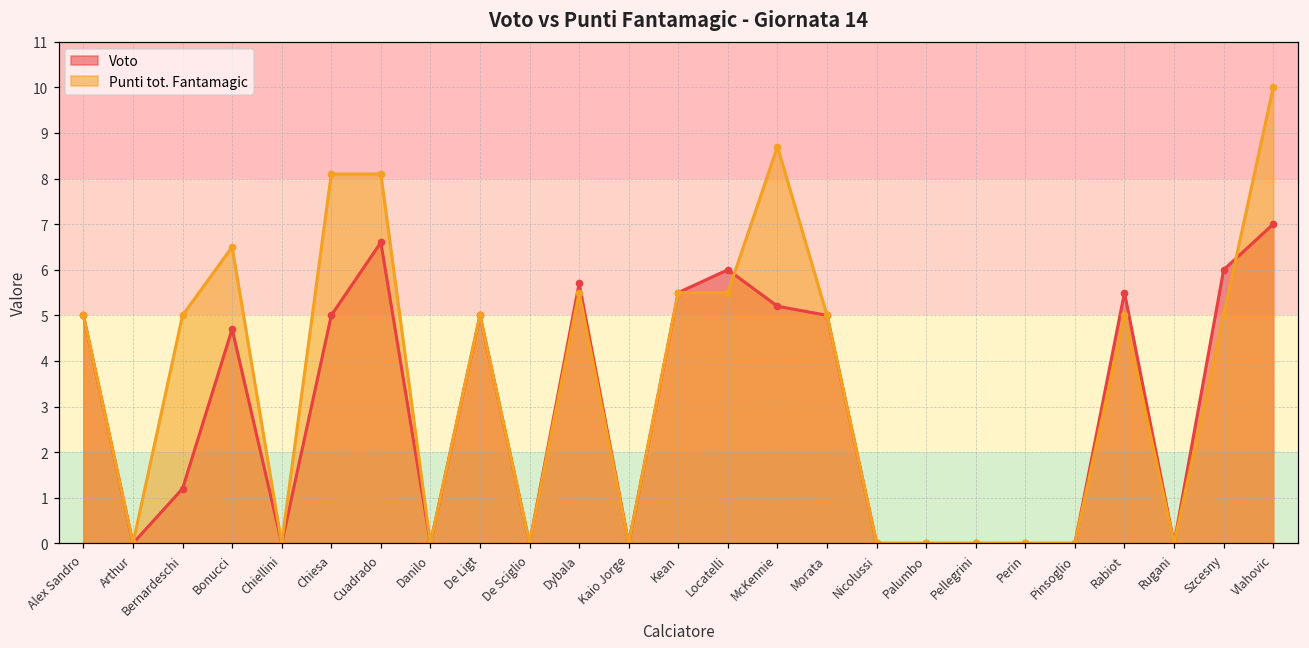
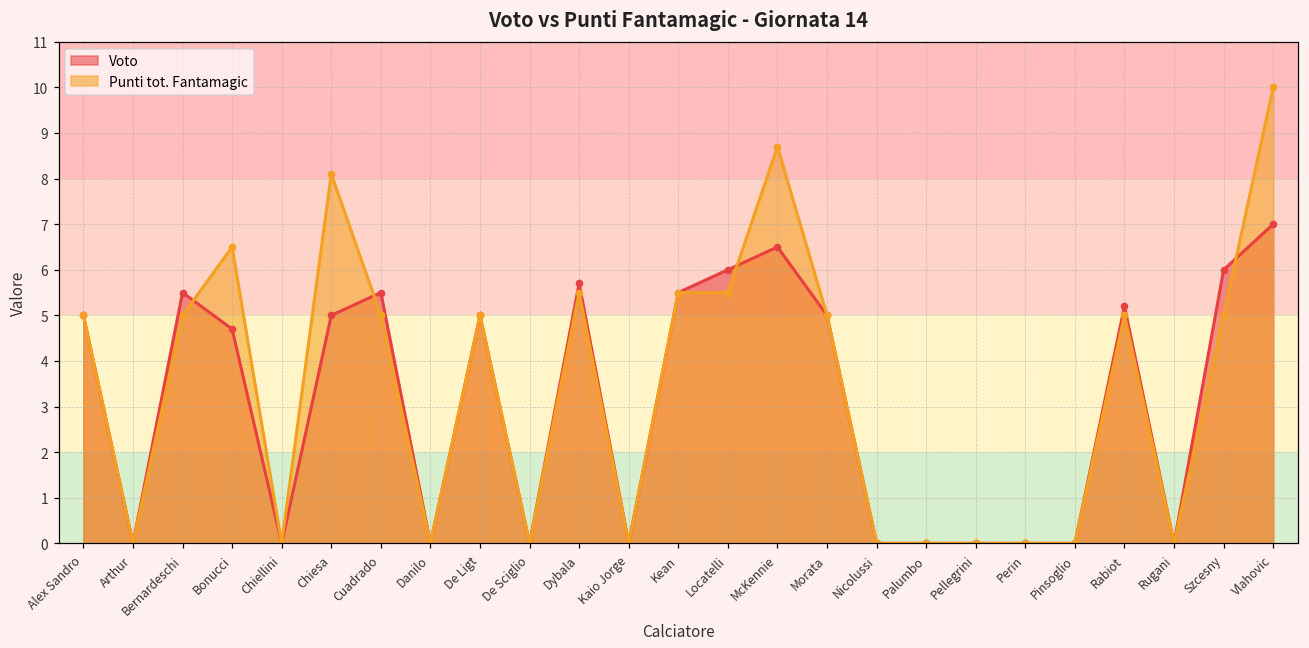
Voto, Bernardeschi: 1.2 -> 5.5
Voto, Cuadrado: 6.6 -> 5.5
Punti tot. Fantamagic, Cuadrado: 8.1 -> 5.0
Voto, McKennie: 5.2 -> 6.5
Voto, Rabiot: 5.5 -> 5.2
